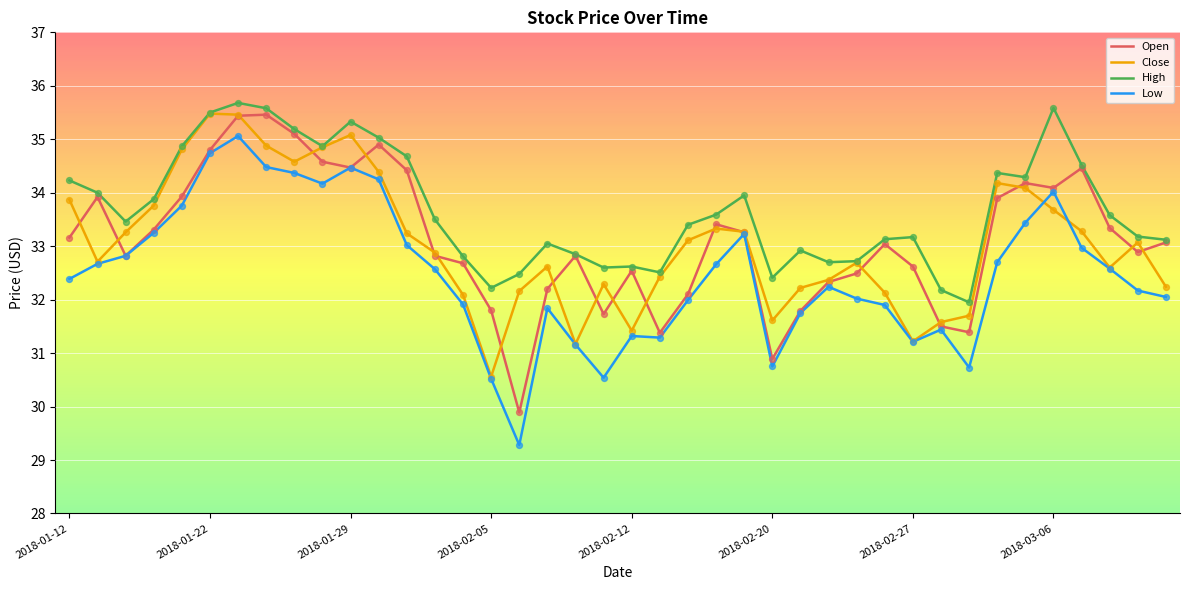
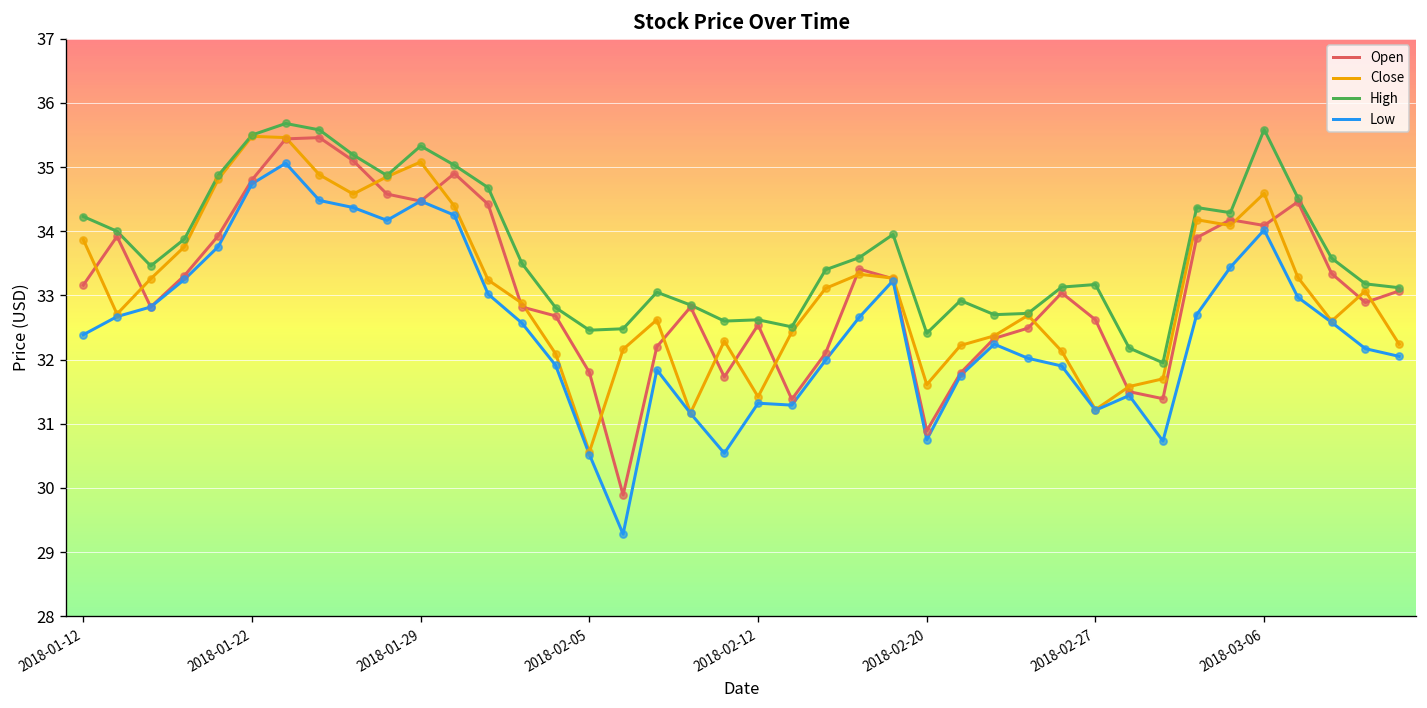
High, 2018-02-05: 32.2 -> 32.5
Close, 2018-03-06: 33.7 -> 34.6
